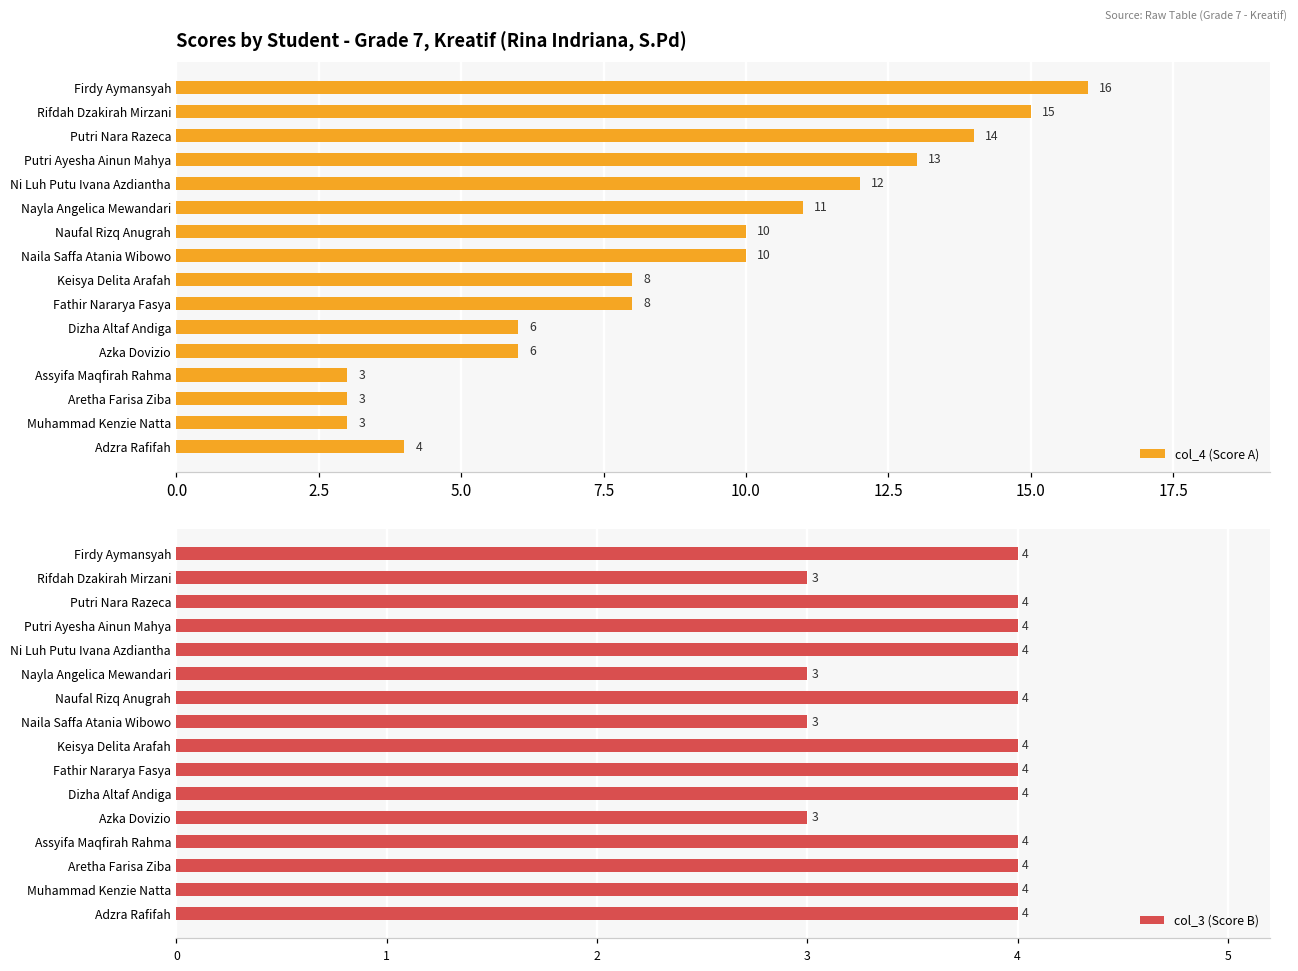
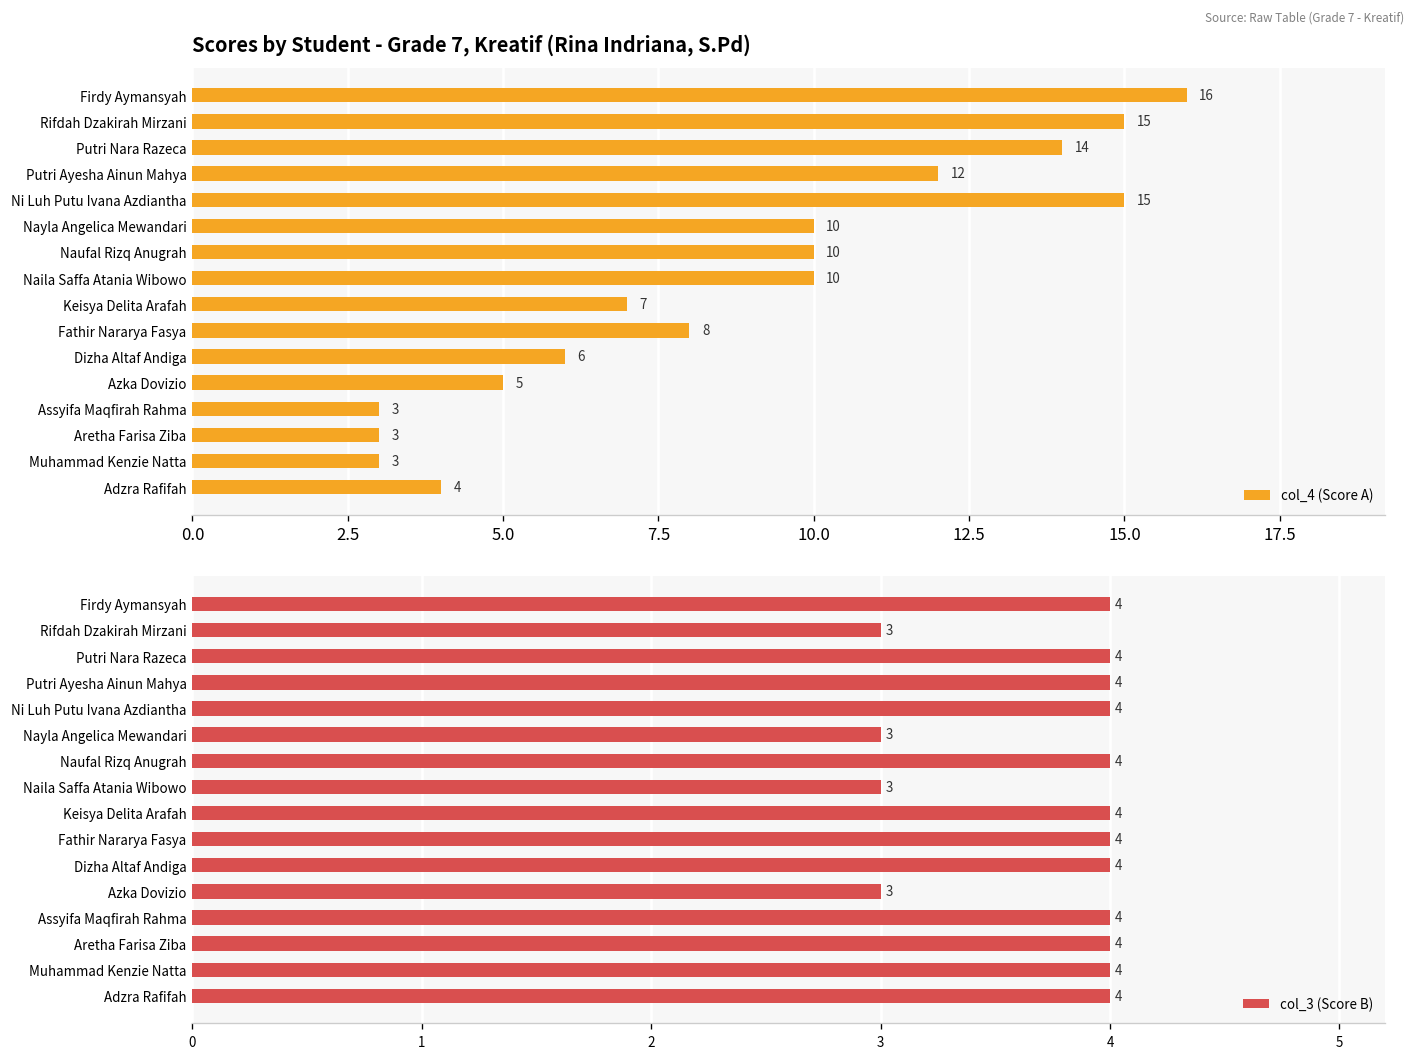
Scores by Student - Grade 7, Kreatif (Rina Indriana, S.Pd), Putri Ayesha Ainun Mahya: 13 -> 12
Scores by Student - Grade 7, Kreatif (Rina Indriana, S.Pd), Ni Luh Putu Ivana Azdiantha: 12 -> 15
Scores by Student - Grade 7, Kreatif (Rina Indriana, S.Pd), Nayla Angelica Mewandari: 11 -> 10
Scores by Student - Grade 7, Kreatif (Rina Indriana, S.Pd), Keisya Delita Arafah: 8 -> 7
Scores by Student - Grade 7, Kreatif (Rina Indriana, S.Pd), Azka Dovizio: 6 -> 5
